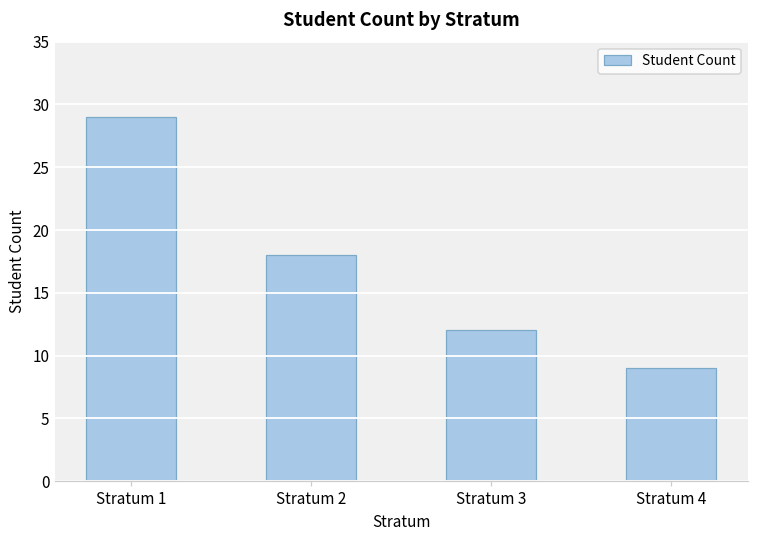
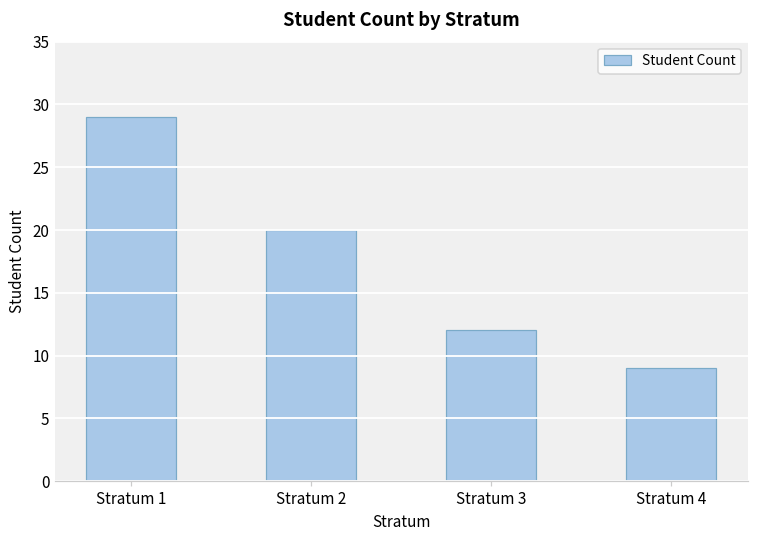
Stratum 2: 18 -> 20
